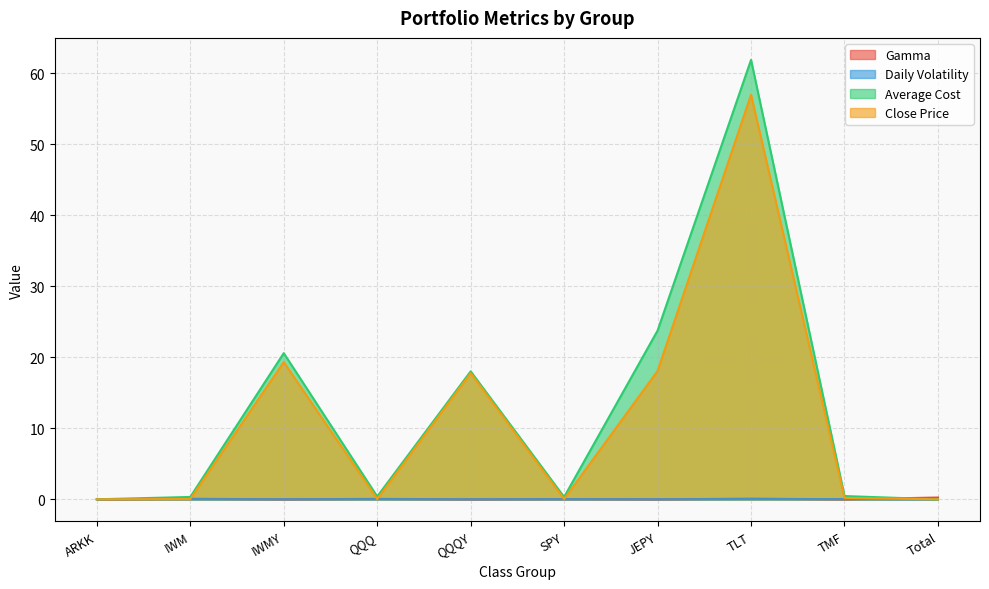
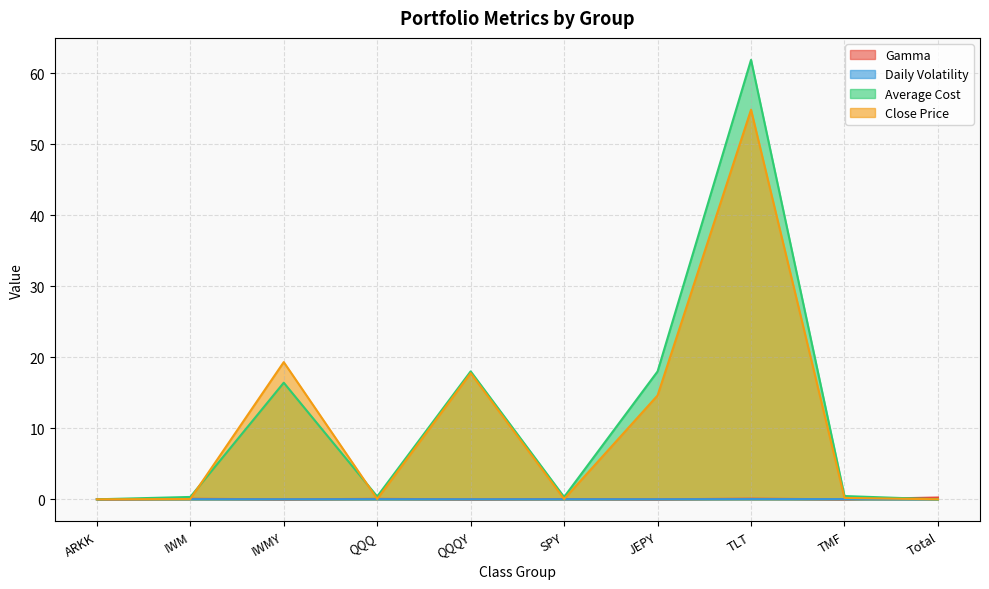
Average Cost, IWMY: 21 -> 16
Average Cost, JEPY: 24 -> 18
Close Price, JEPY: 18 -> 15
Close Price, TLT: 57 -> 55
